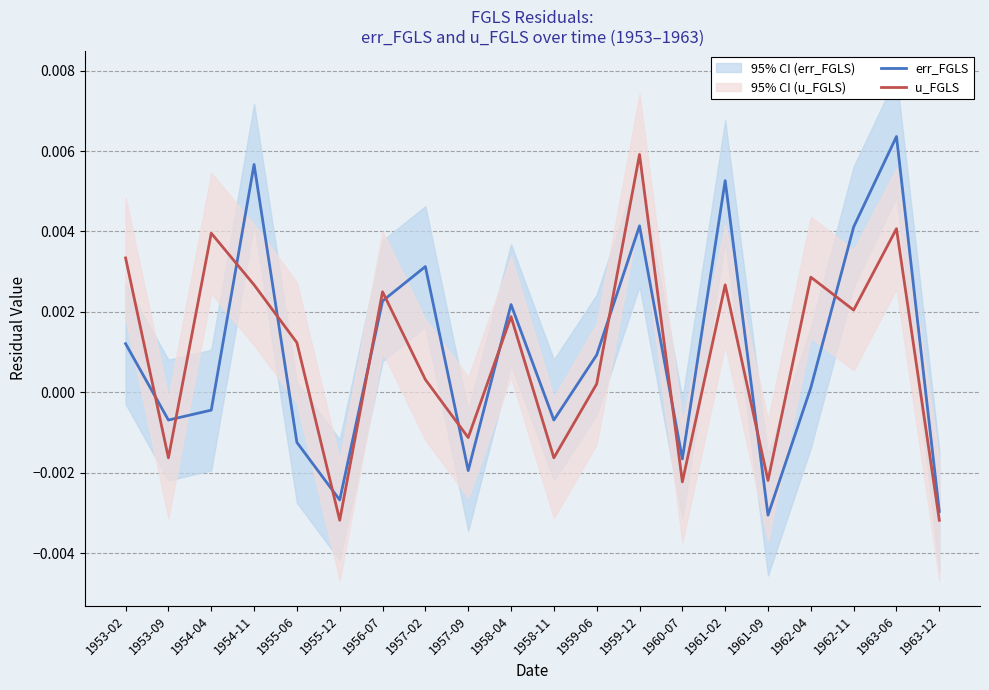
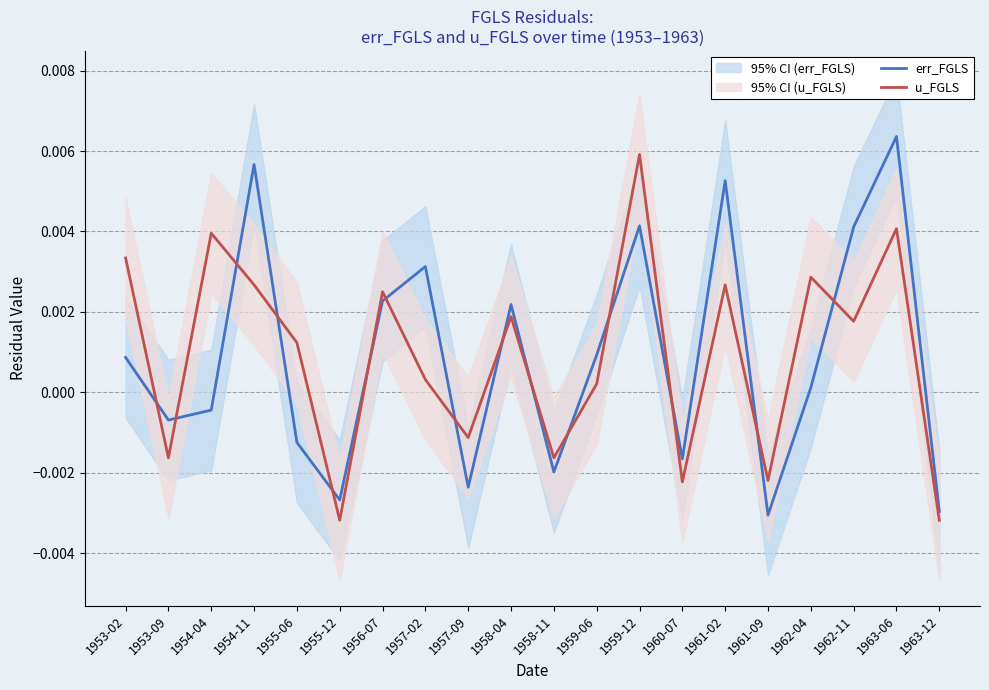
err_FGLS, 1953-02: 0.0012 -> 0.0009
err_FGLS, 1957-09: -0.0019 -> -0.0024
err_FGLS, 1958-11: -0.0007 -> -0.0020
u_FGLS, 1962-11: 0.0020 -> 0.0018
